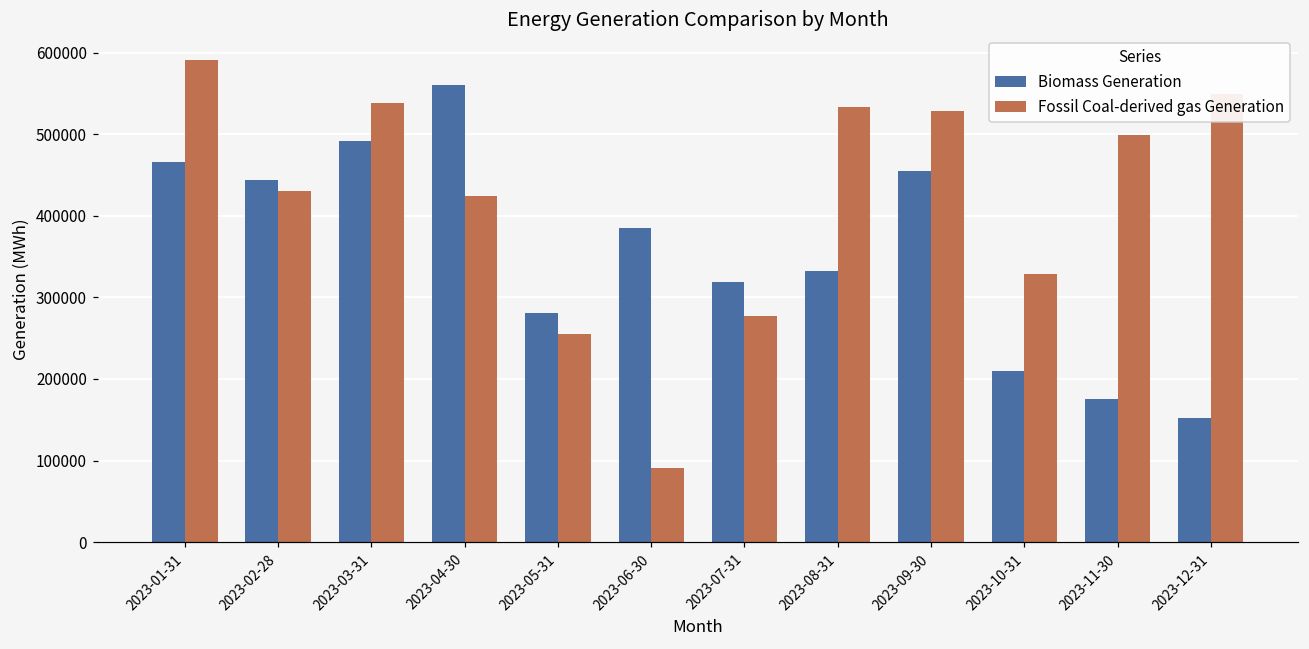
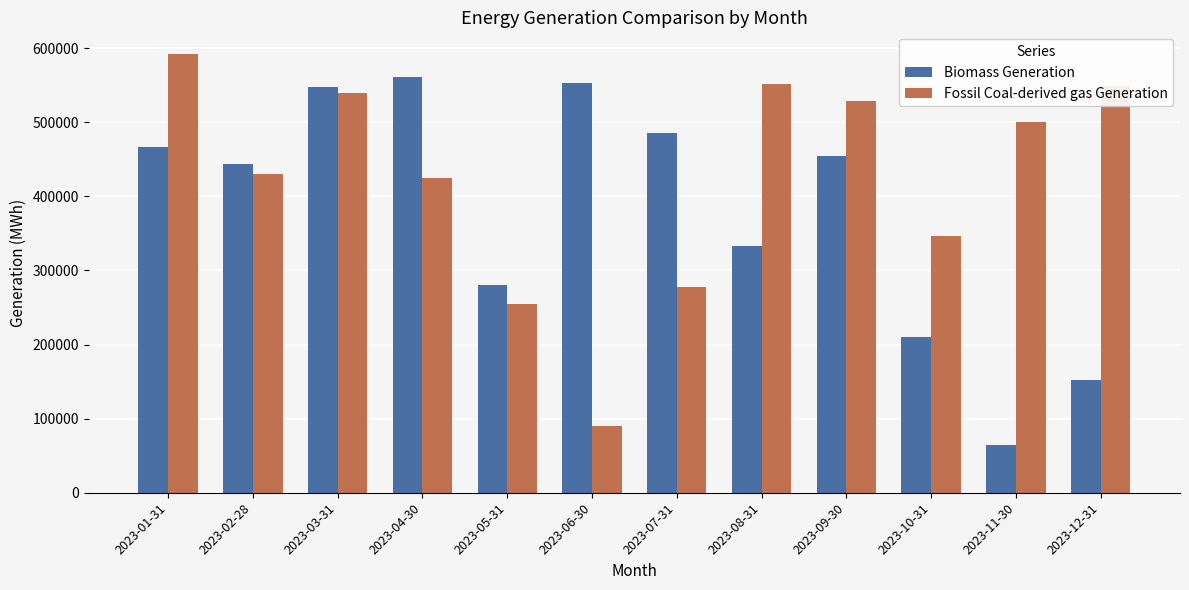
Biomass Generation, 2023-03-31: 490000 -> 550000
Biomass Generation, 2023-06-30: 390000 -> 550000
Biomass Generation, 2023-07-31: 320000 -> 490000
Fossil Coal-derived gas Generation, 2023-08-31: 530000 -> 550000
Fossil Coal-derived gas Generation, 2023-10-31: 330000 -> 350000
Biomass Generation, 2023-11-30: 170000 -> 60000
